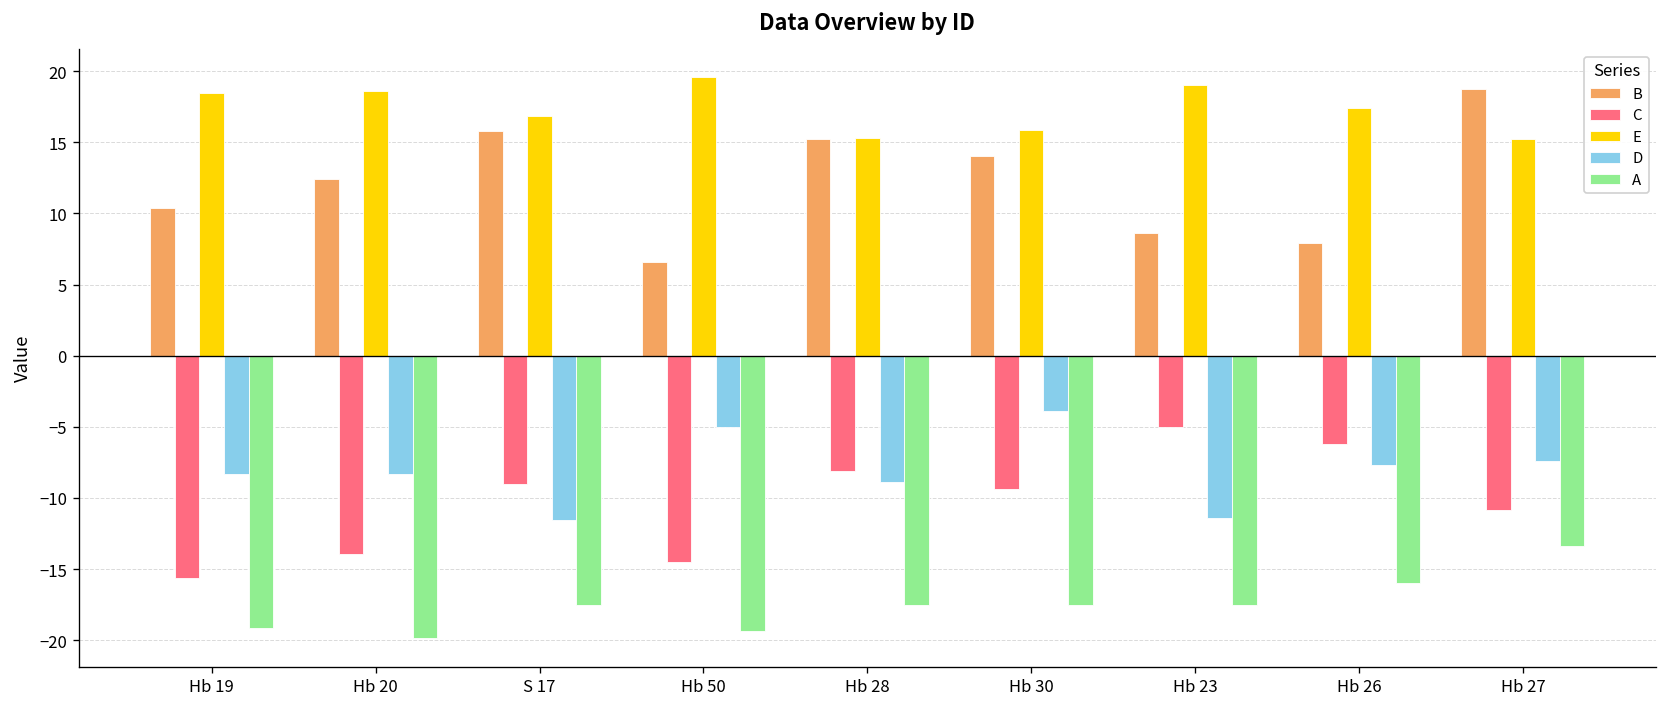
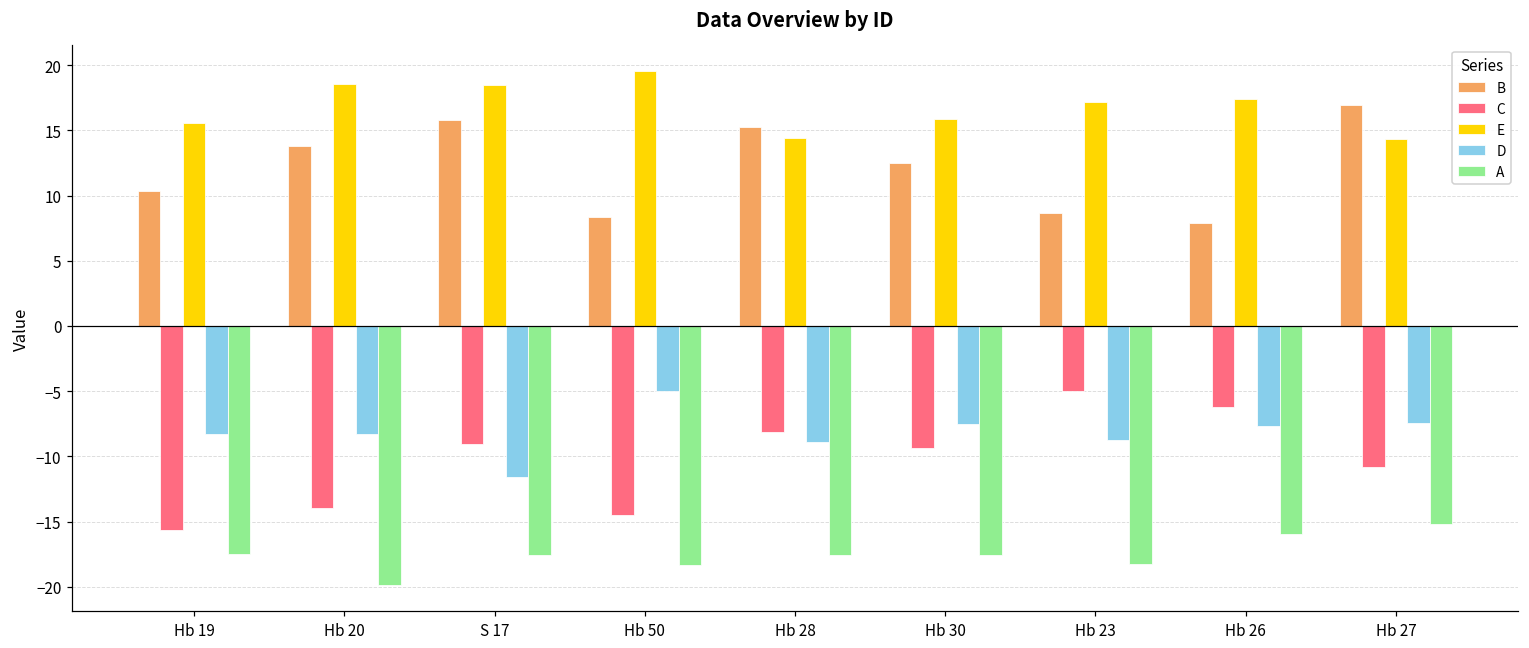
E, Hb 19: 18.5 -> 15.6
A, Hb 19: -19.2 -> -17.5
B, Hb 20: 12.4 -> 13.8
E, S 17: 16.9 -> 18.5
B, Hb 50: 6.6 -> 8.3
A, Hb 50: -19.3 -> -18.3
E, Hb 28: 15.3 -> 14.4
B, Hb 30: 14.0 -> 12.5
D, Hb 30: -3.9 -> -7.5
E, Hb 23: 19.0 -> 17.2
D, Hb 23: -11.4 -> -8.7
A, Hb 23: -17.6 -> -18.2
B, Hb 27: 18.8 -> 17.0
E, Hb 27: 15.3 -> 14.4
A, Hb 27: -13.4 -> -15.2
